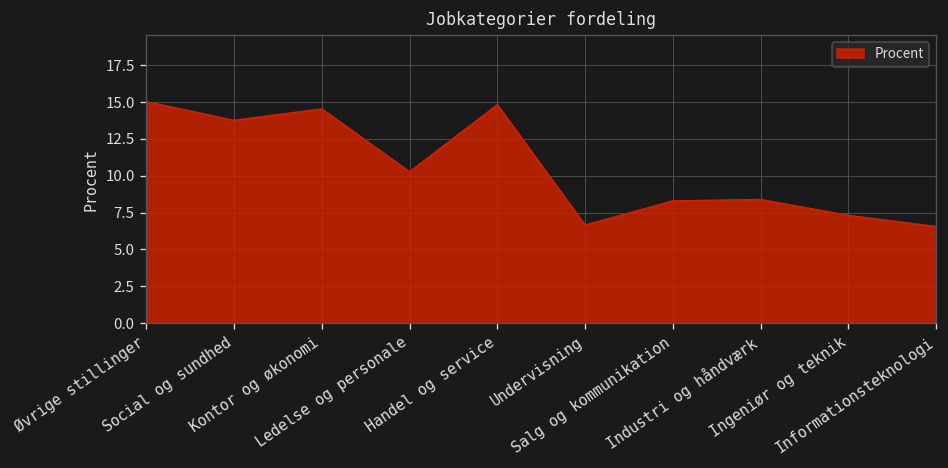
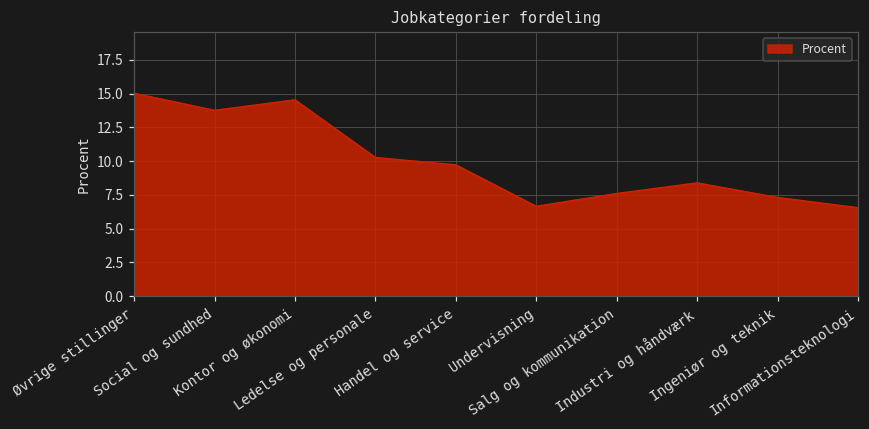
Handel og service: 14.8 -> 9.7
Salg og kommunikation: 8.3 -> 7.6
